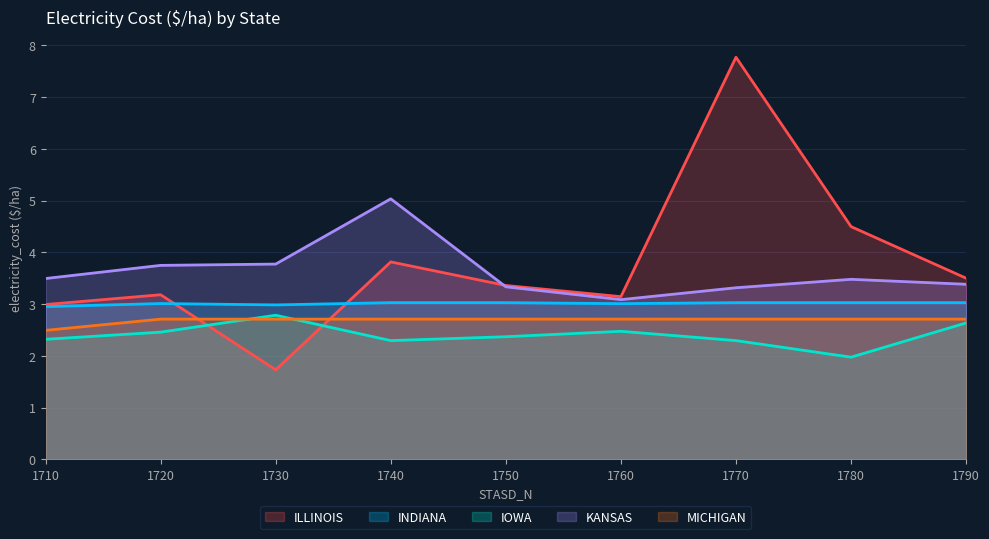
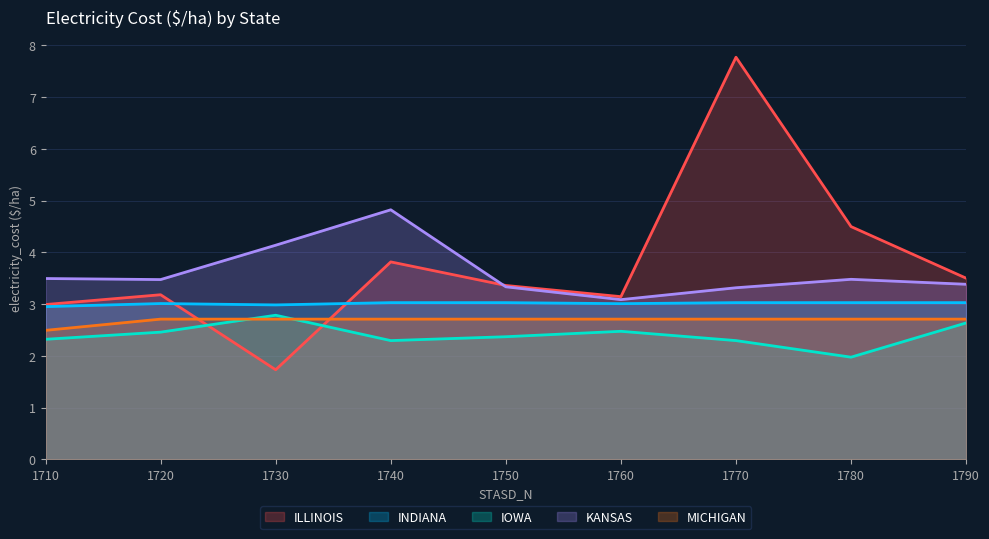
KANSAS, 1720: 3.7 -> 3.5
KANSAS, 1730: 3.8 -> 4.1
KANSAS, 1740: 5.0 -> 4.8
